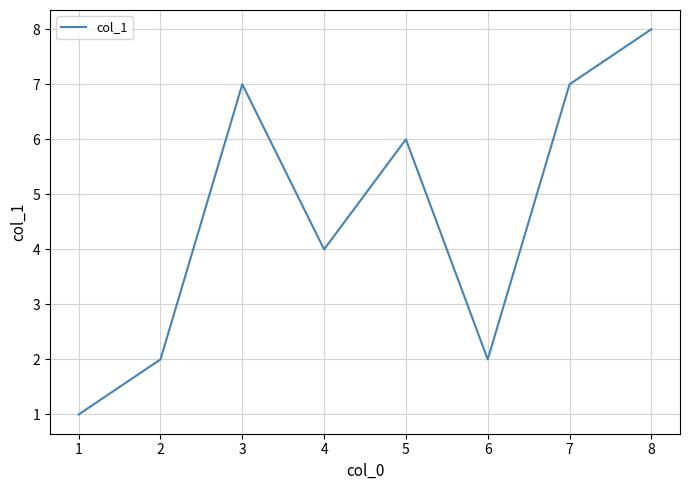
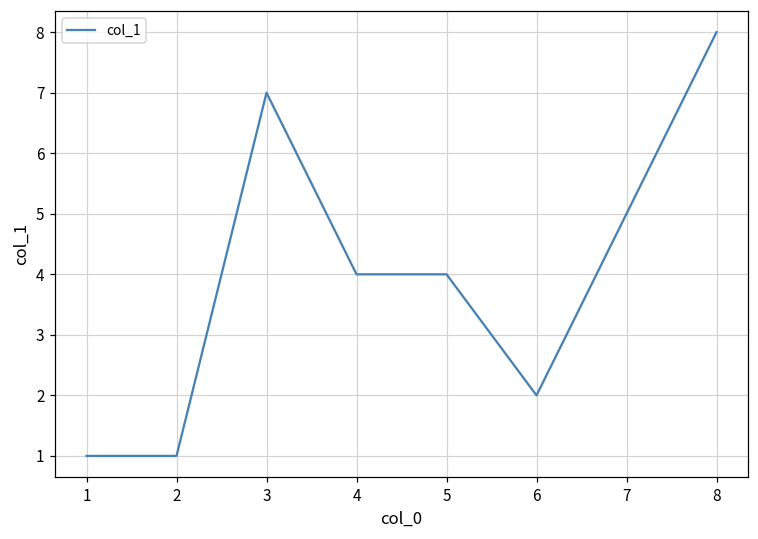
2: 2 -> 1
5: 6 -> 4
7: 7 -> 5
